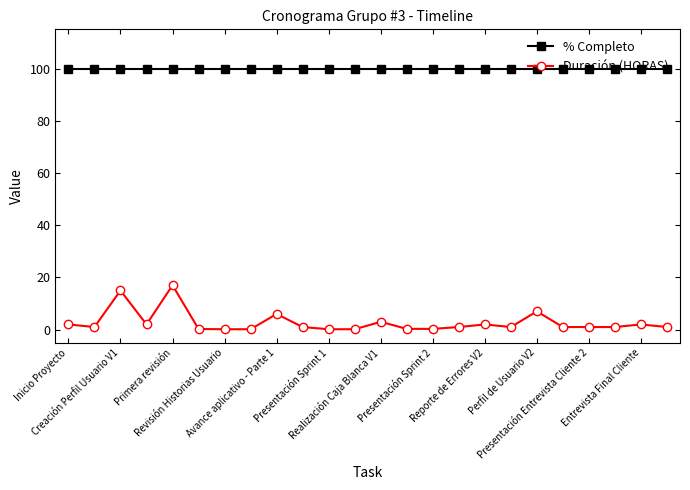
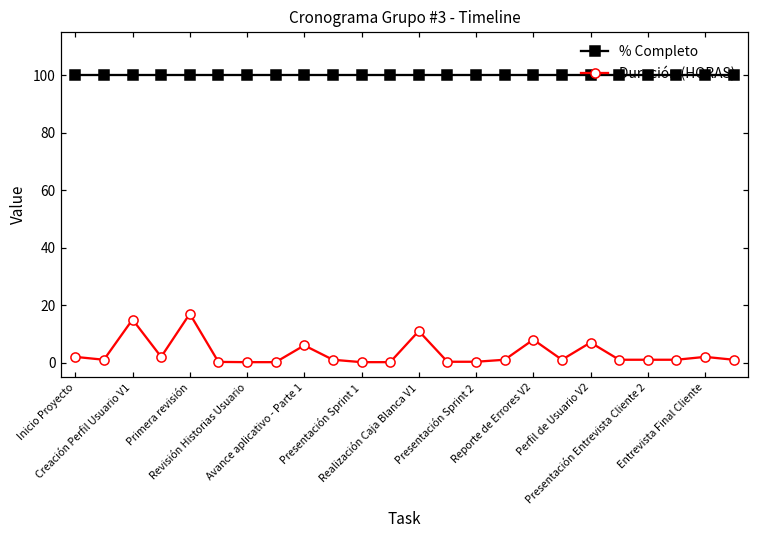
Duración (HORAS), Realización Caja Blanca V1: 3 -> 11
Duración (HORAS), Reporte de Errores V2: 2 -> 8
